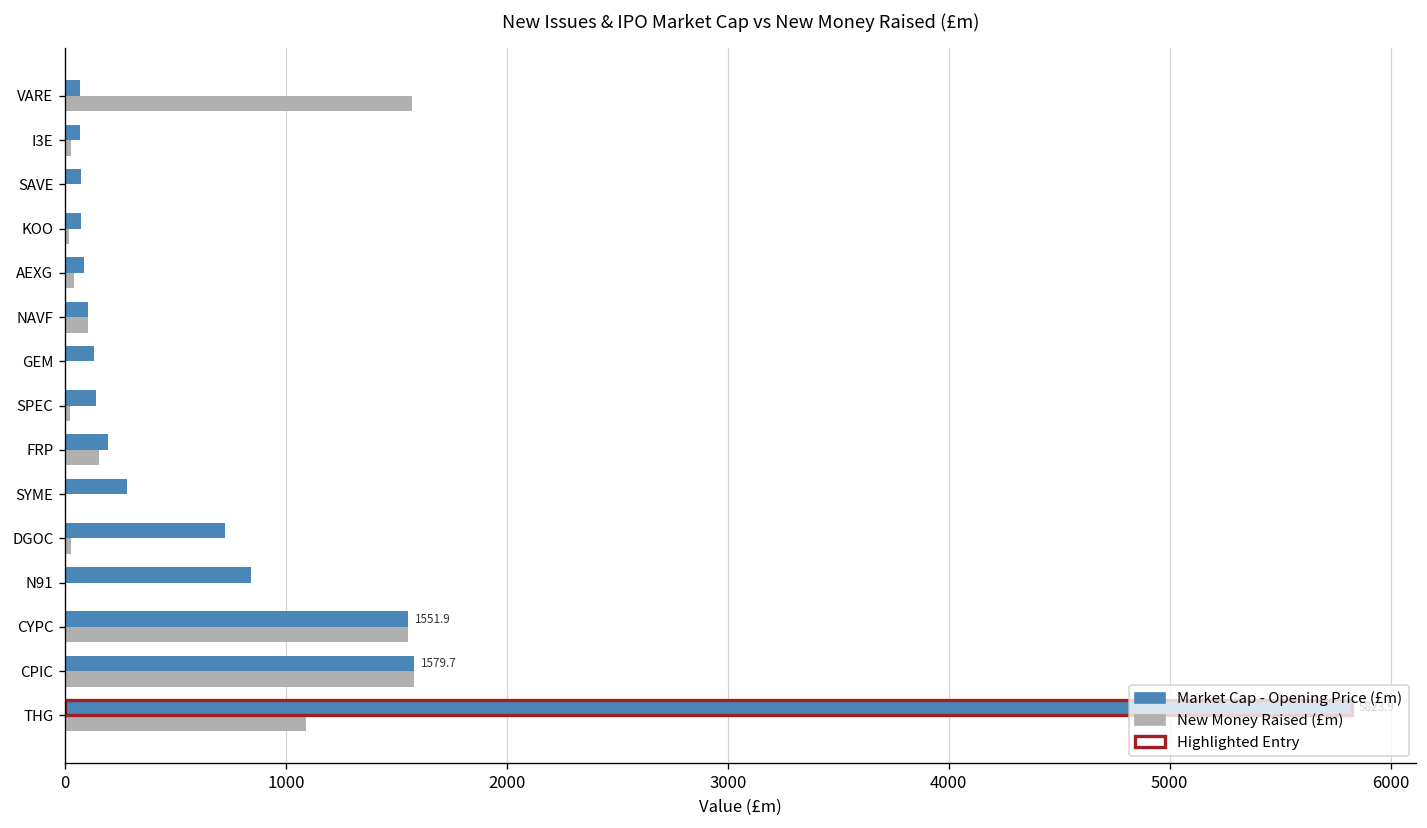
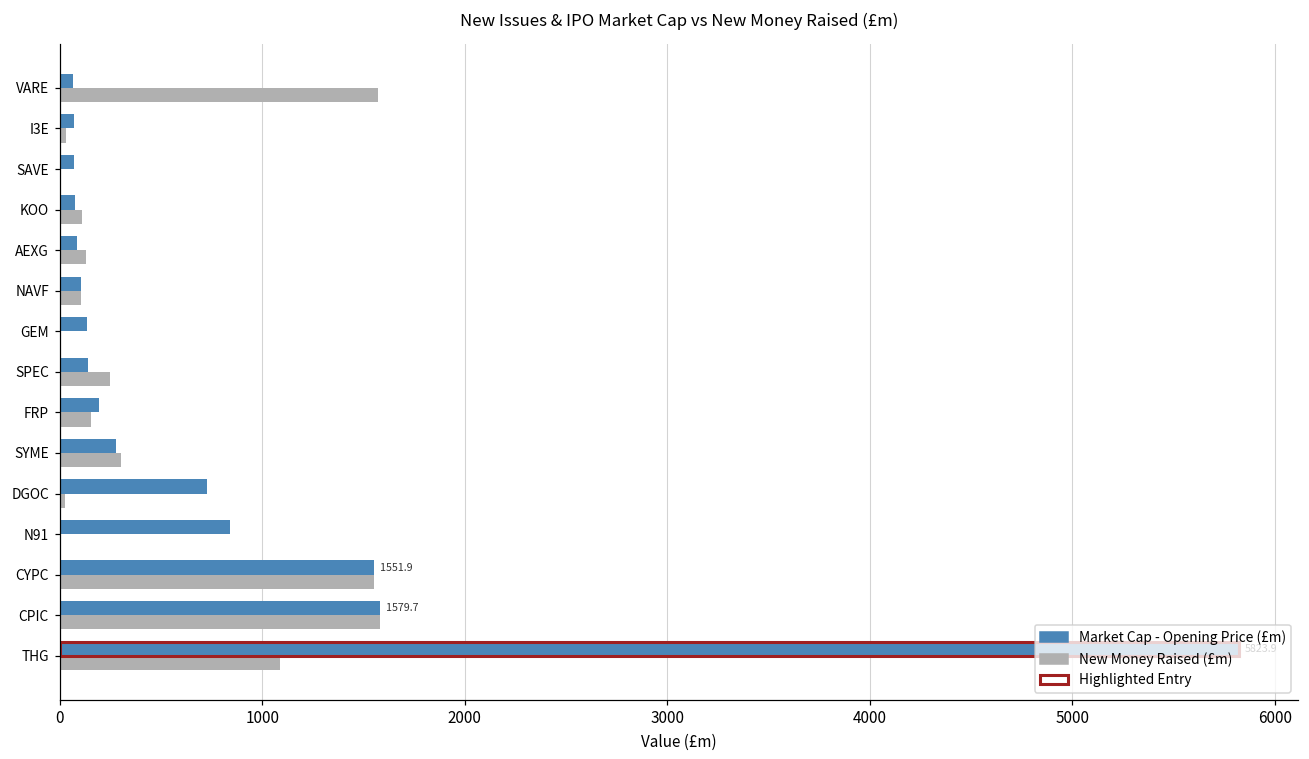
New Money Raised (£m), KOO: 20 -> 110
New Money Raised (£m), AEXG: 40 -> 130
New Money Raised (£m), SPEC: 20 -> 250
New Money Raised (£m), SYME: 0 -> 300
